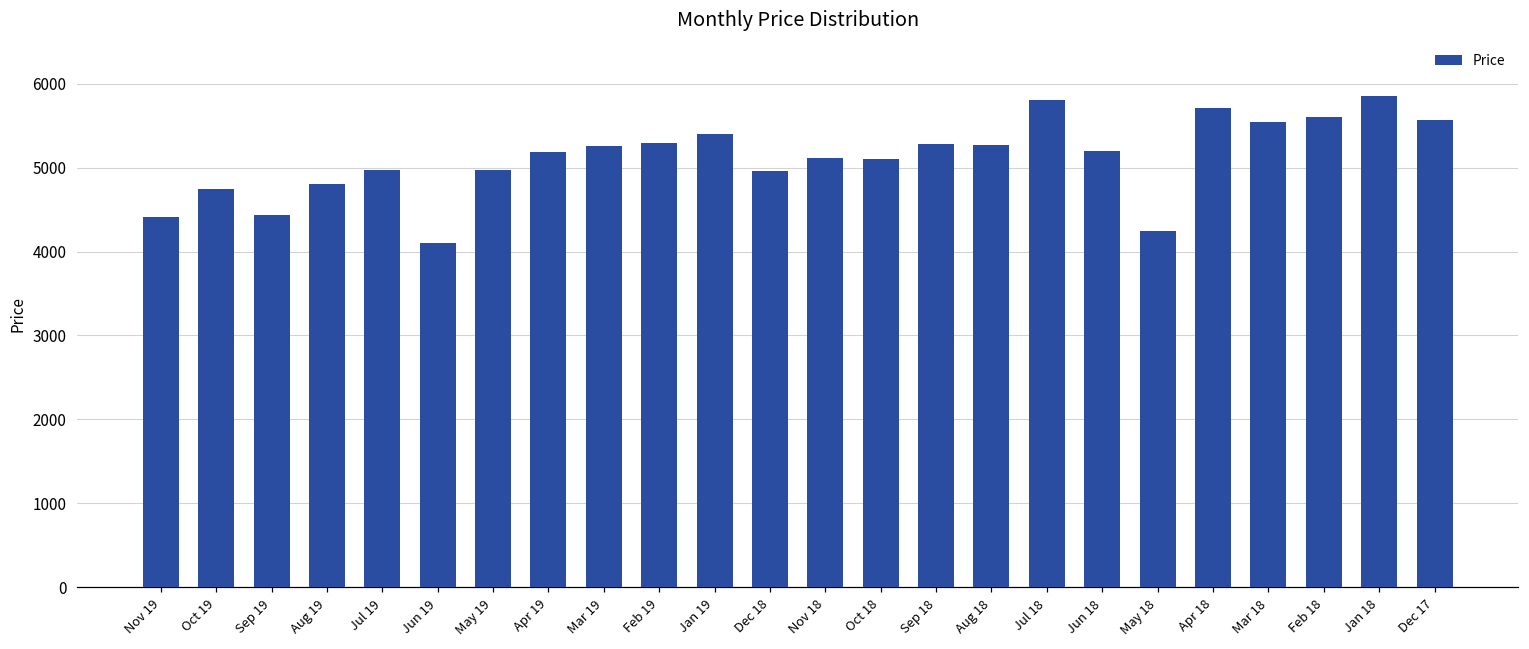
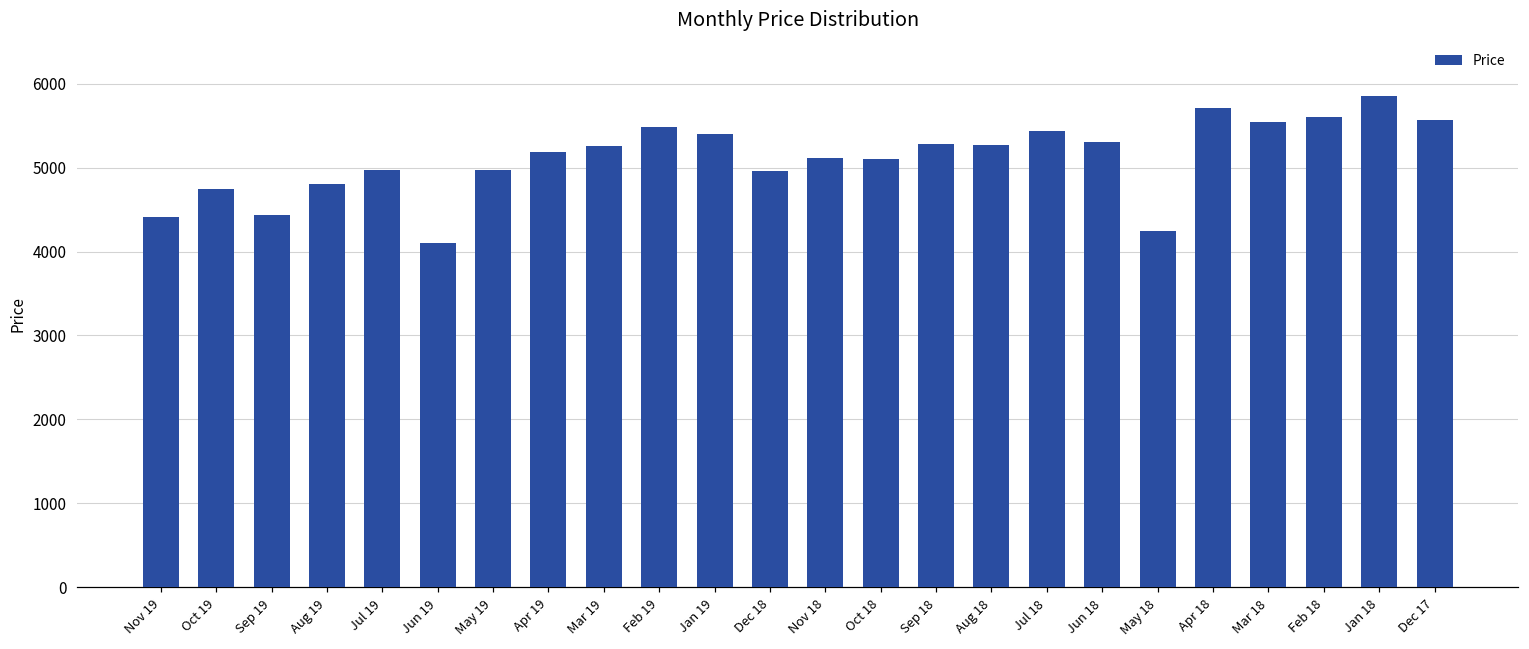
Feb 19: 5300 -> 5500
Jul 18: 5800 -> 5400
Jun 18: 5200 -> 5300
